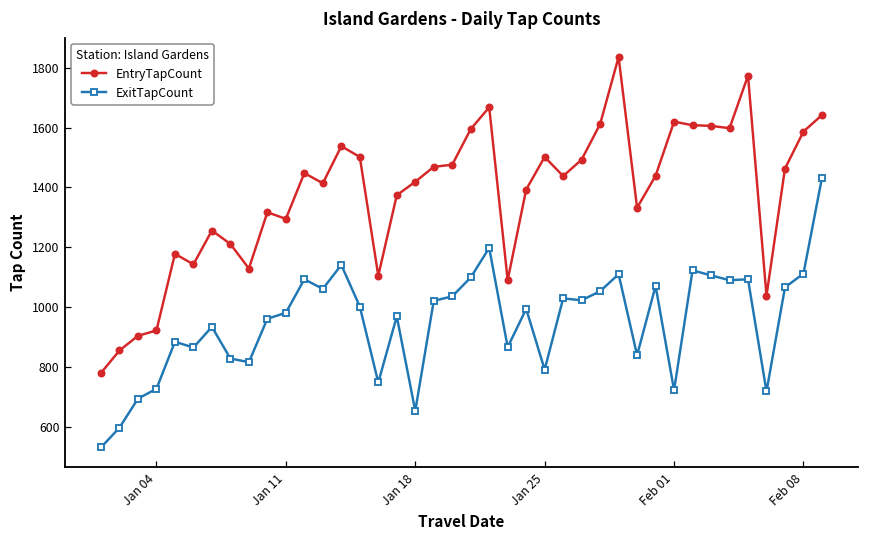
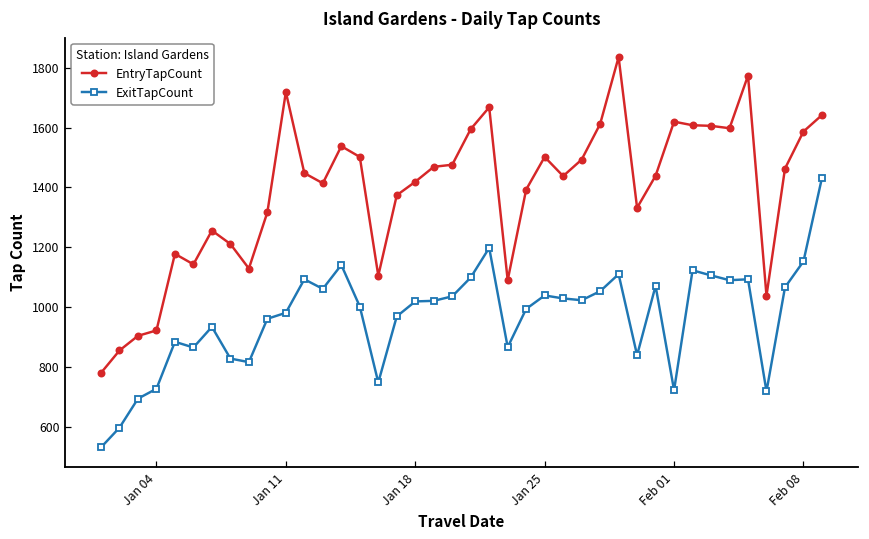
EntryTapCount, Jan 11: 1300 -> 1720
ExitTapCount, Jan 18: 650 -> 1020
ExitTapCount, Jan 25: 790 -> 1040
ExitTapCount, Feb 08: 1110 -> 1150
